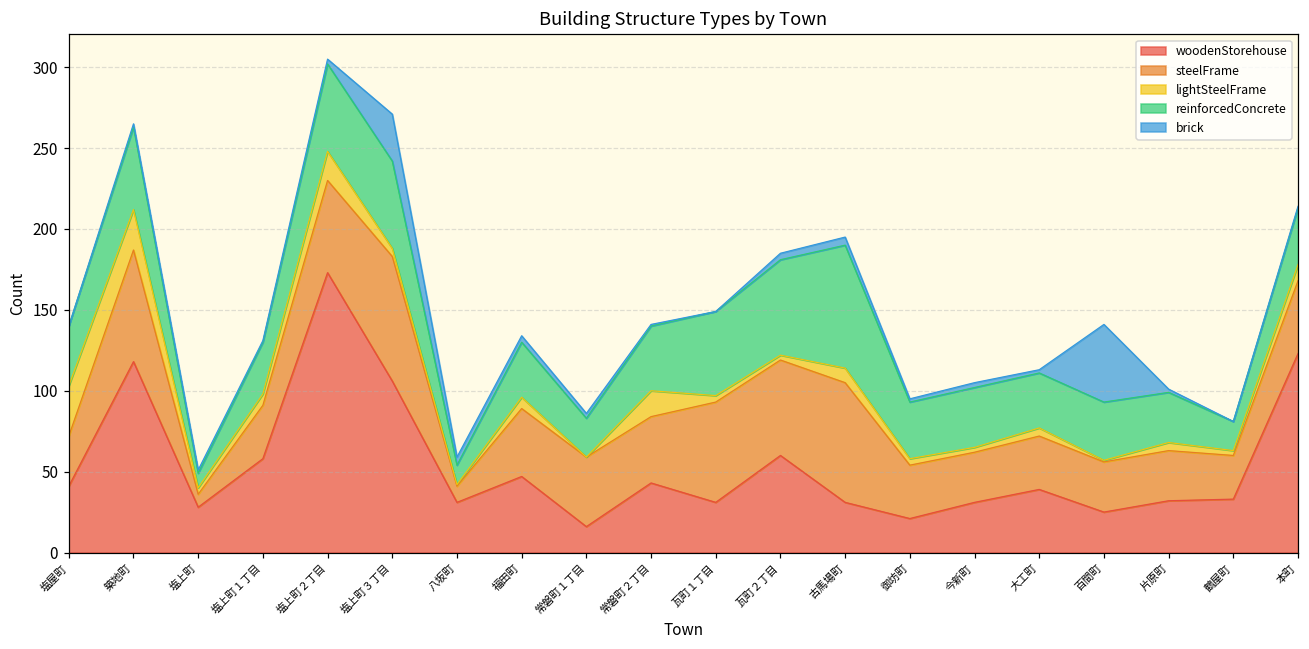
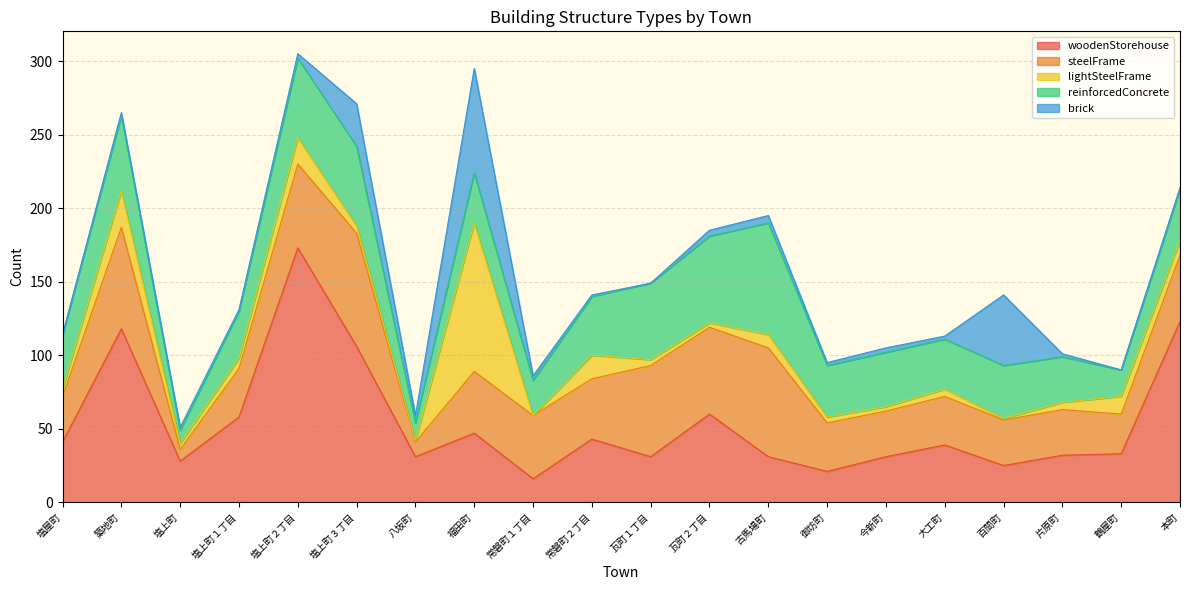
lightSteelFrame, 塩屋町: 31 -> 5
lightSteelFrame, 福田町: 7 -> 101
brick, 福田町: 4 -> 71
lightSteelFrame, 鶴屋町: 3 -> 12
